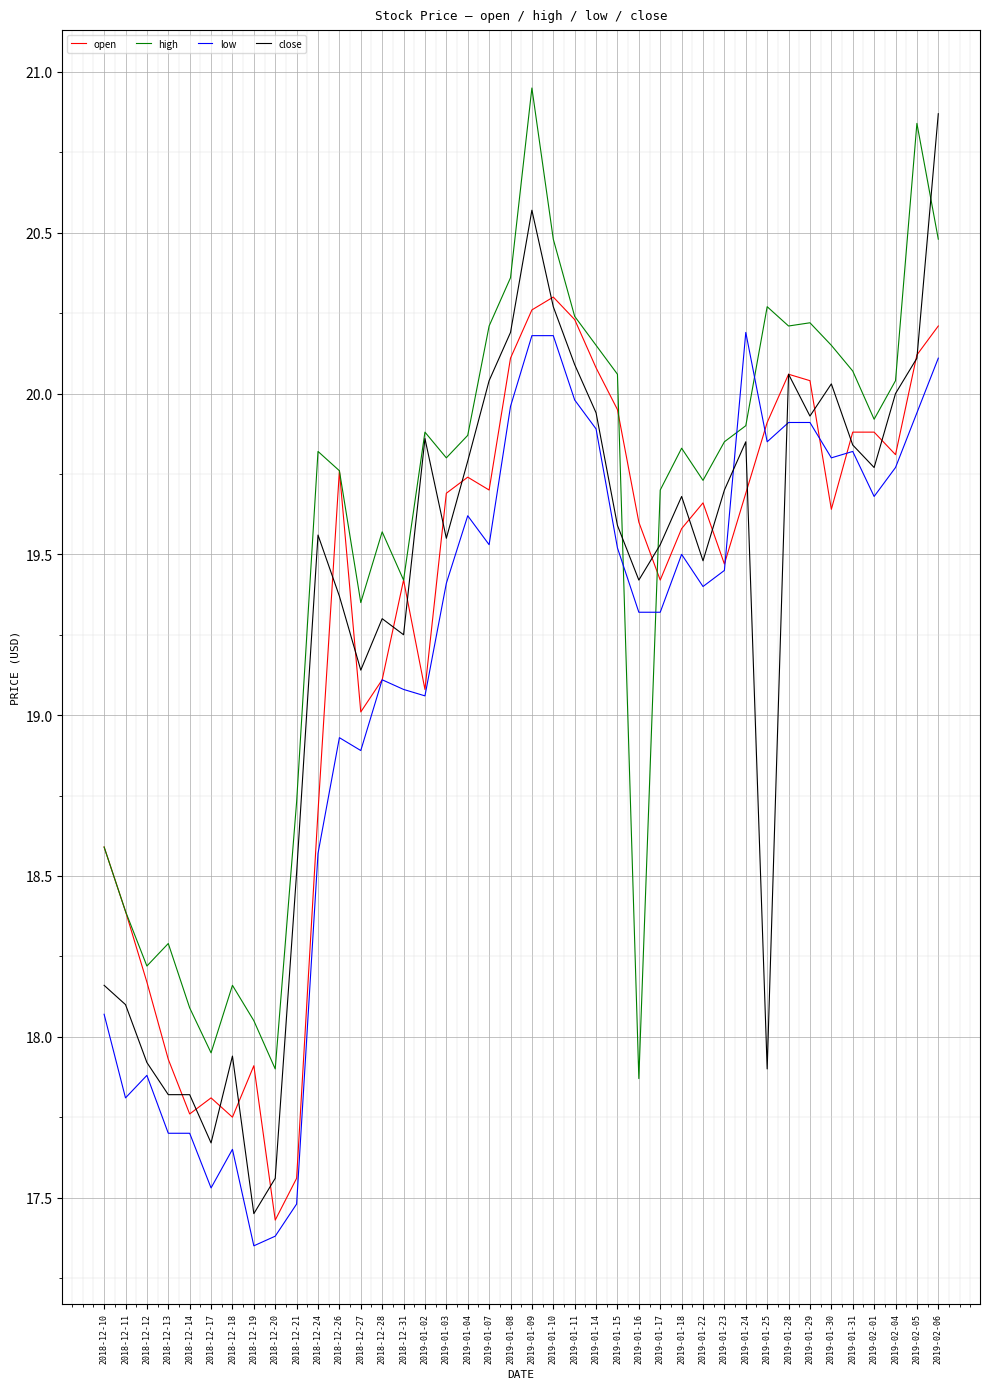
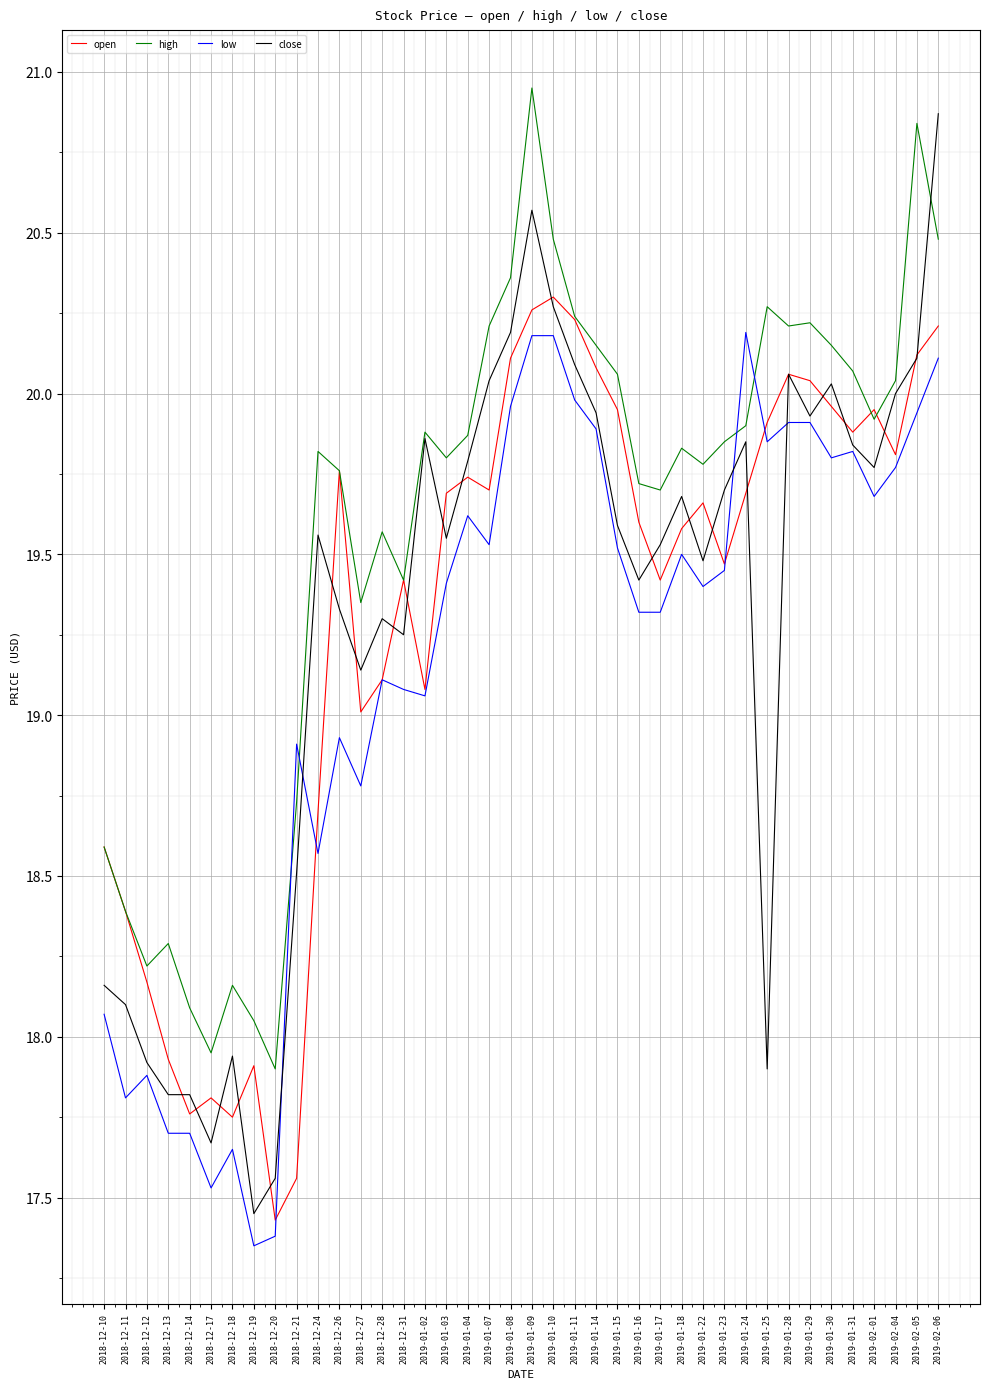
low, 2018-12-21: 17.48 -> 18.91
close, 2018-12-26: 19.37 -> 19.33
low, 2018-12-27: 18.89 -> 18.78
high, 2019-01-16: 17.87 -> 19.72
high, 2019-01-22: 19.73 -> 19.78
open, 2019-01-30: 19.64 -> 19.96
open, 2019-02-01: 19.88 -> 19.95
